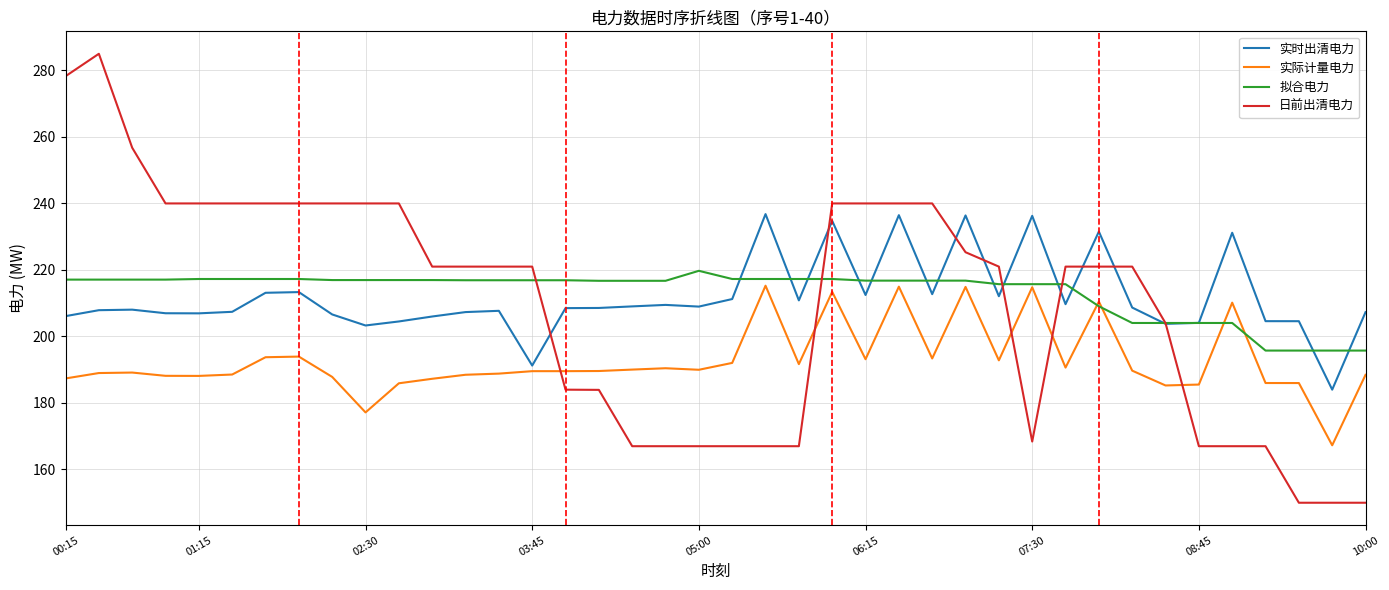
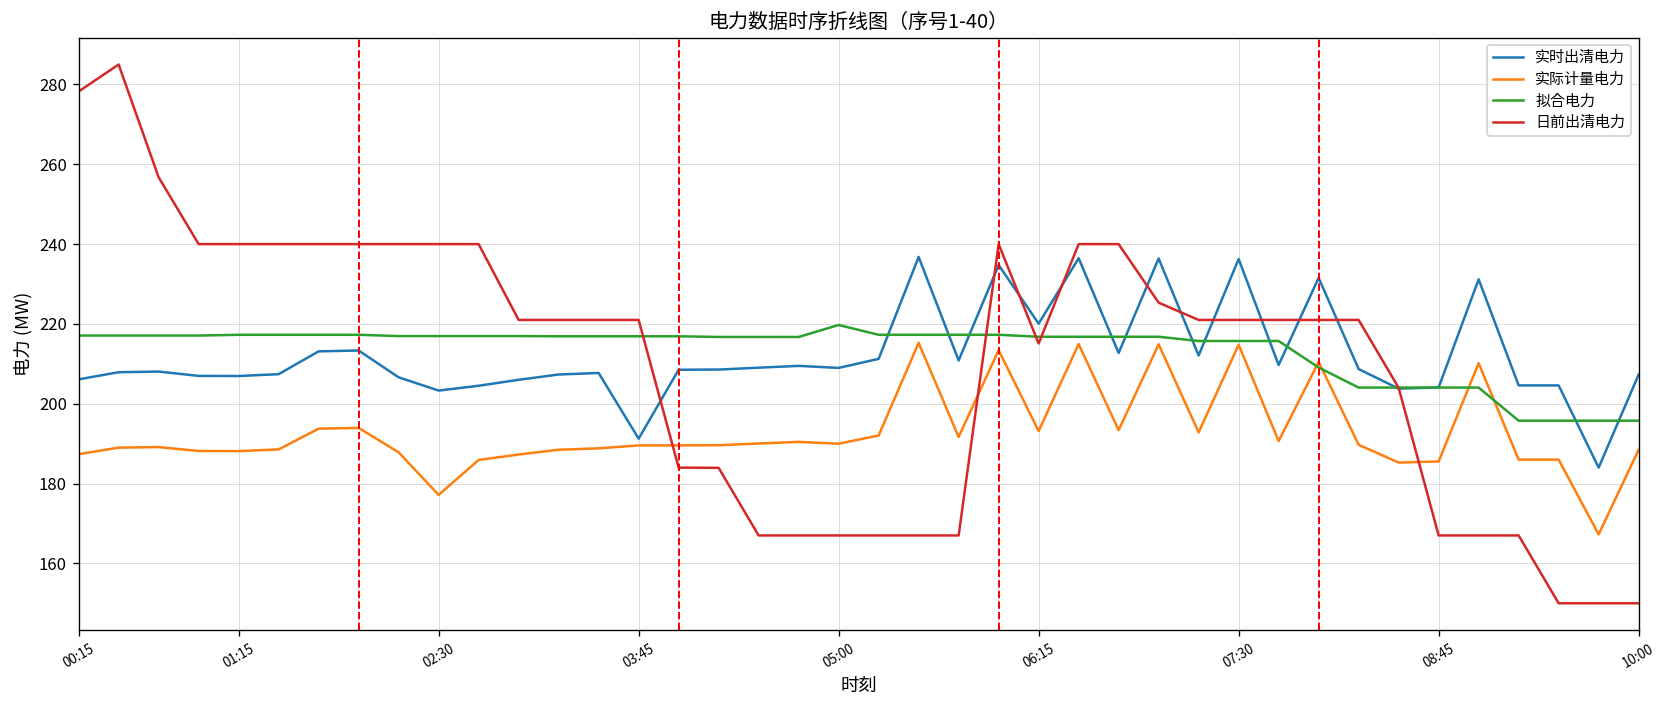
实时出清电力, 06:15: 212 -> 220
日前出清电力, 06:15: 240 -> 215
日前出清电力, 07:30: 168 -> 221
